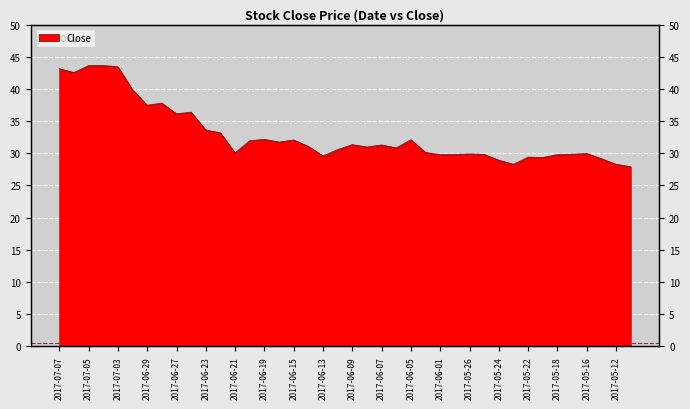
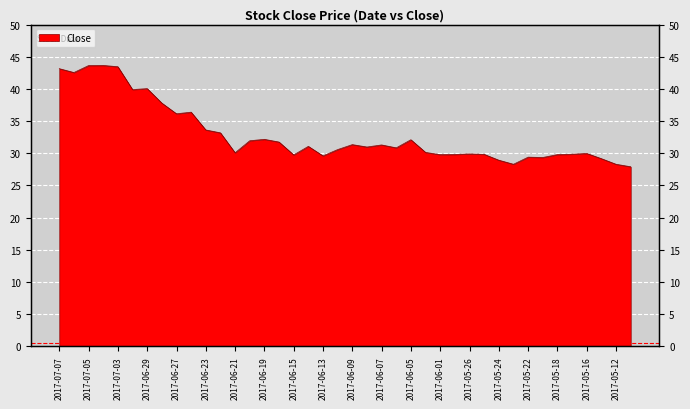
2017-06-29: 37 -> 40
2017-06-15: 32 -> 30
